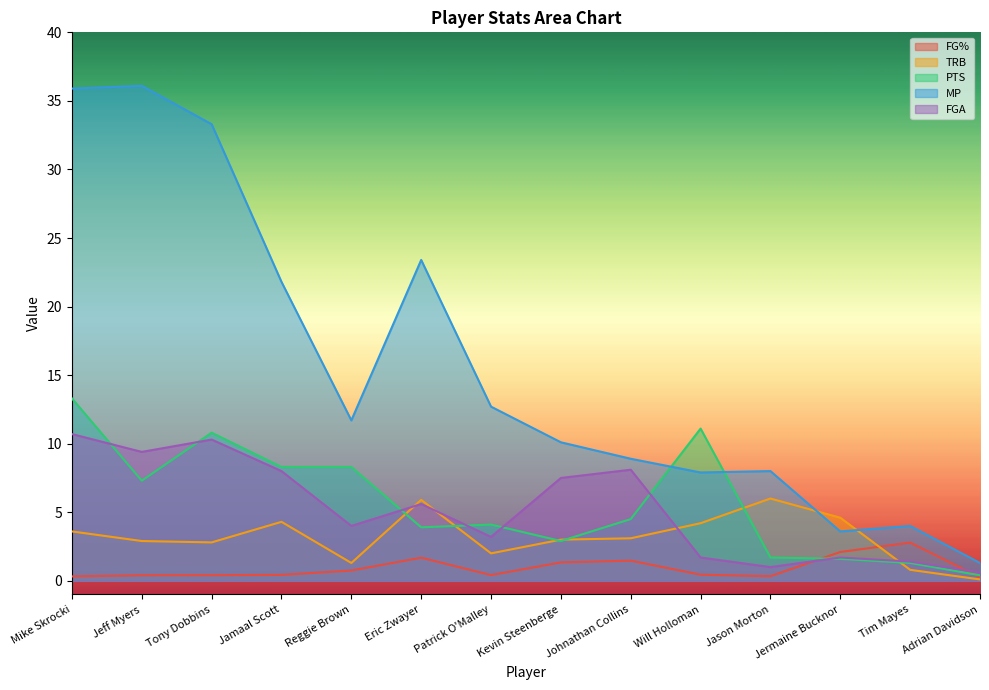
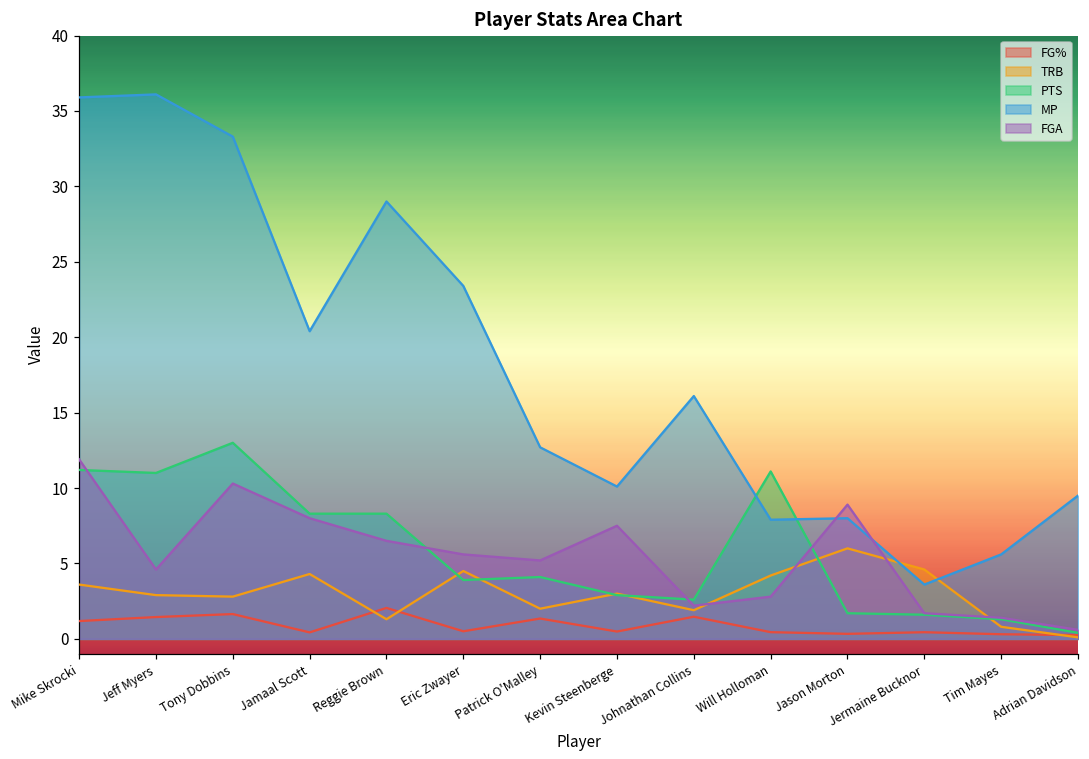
FG%, Mike Skrocki: 0.3 -> 1.2
PTS, Mike Skrocki: 13.3 -> 11.2
FGA, Mike Skrocki: 10.7 -> 11.9
FG%, Jeff Myers: 0.4 -> 1.4
PTS, Jeff Myers: 7.3 -> 11.0
FGA, Jeff Myers: 9.4 -> 4.6
FG%, Tony Dobbins: 0.4 -> 1.6
PTS, Tony Dobbins: 10.8 -> 13.0
MP, Jamaal Scott: 21.8 -> 20.4
FG%, Reggie Brown: 0.8 -> 2.1
MP, Reggie Brown: 11.7 -> 29.0
FGA, Reggie Brown: 4.0 -> 6.5
FG%, Eric Zwayer: 1.7 -> 0.5
TRB, Eric Zwayer: 5.9 -> 4.5
FG%, Patrick O'Malley: 0.4 -> 1.3
FGA, Patrick O'Malley: 3.2 -> 5.2
FG%, Kevin Steenberge: 1.3 -> 0.5
TRB, Johnathan Collins: 3.1 -> 1.9
PTS, Johnathan Collins: 4.5 -> 2.6
MP, Johnathan Collins: 8.9 -> 16.1
FGA, Johnathan Collins: 8.1 -> 2.2
FGA, Will Holloman: 1.7 -> 2.8
FGA, Jason Morton: 1.0 -> 8.9
FG%, Jermaine Bucknor: 2.1 -> 0.4
FG%, Tim Mayes: 2.8 -> 0.3
MP, Tim Mayes: 4.0 -> 5.6
MP, Adrian Davidson: 1.3 -> 9.5
